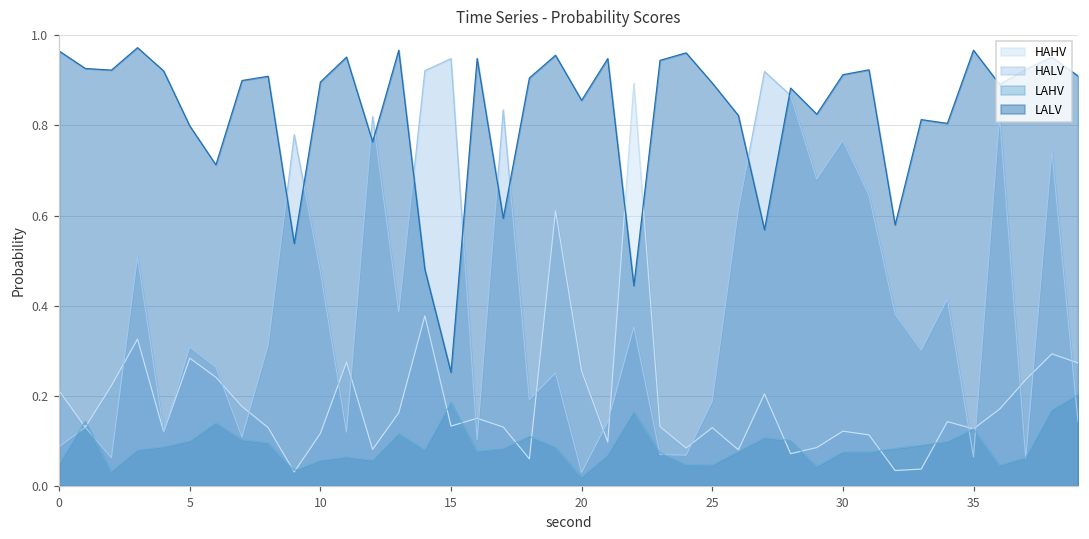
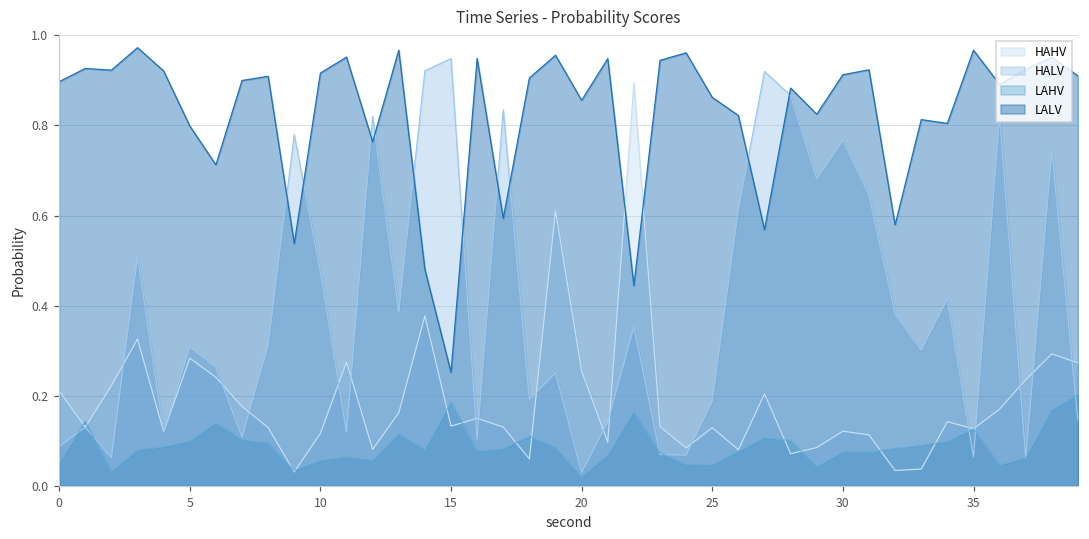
LALV, 0: 0.97 -> 0.90
LALV, 10: 0.90 -> 0.92
LALV, 25: 0.89 -> 0.86
